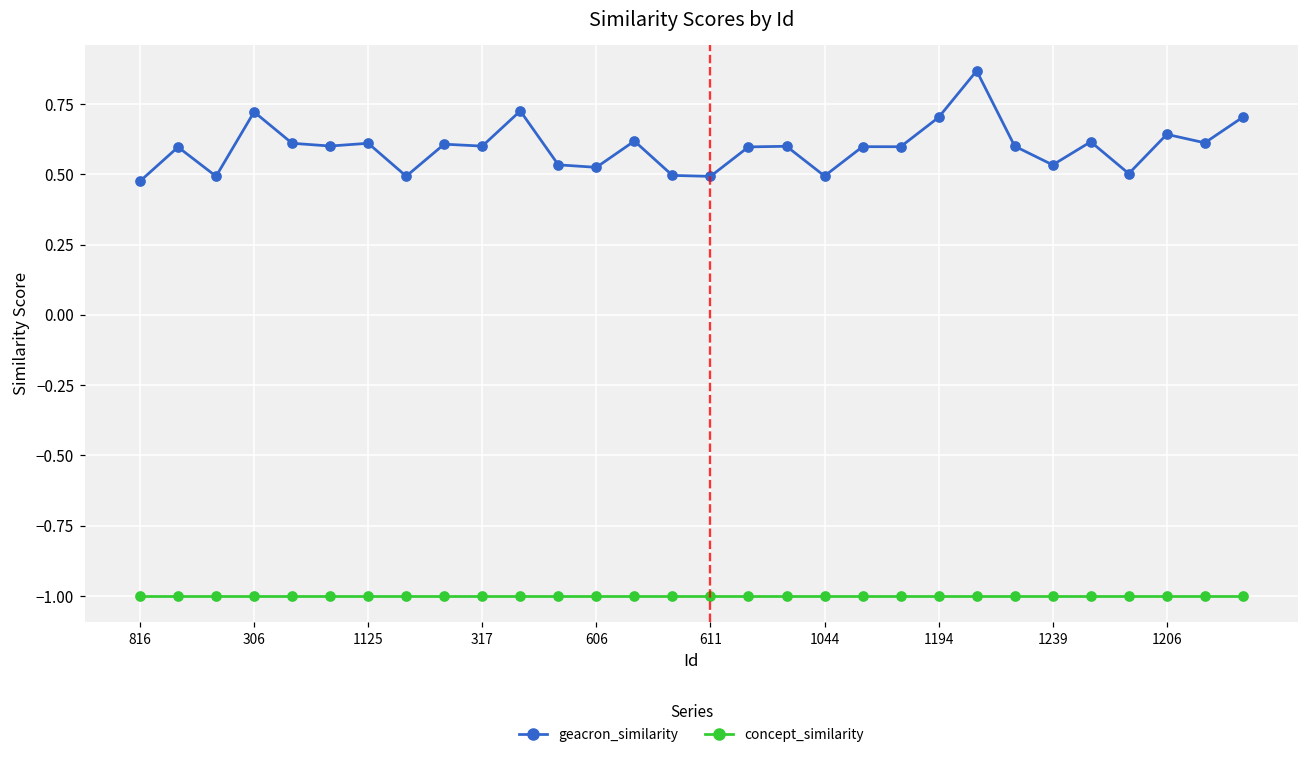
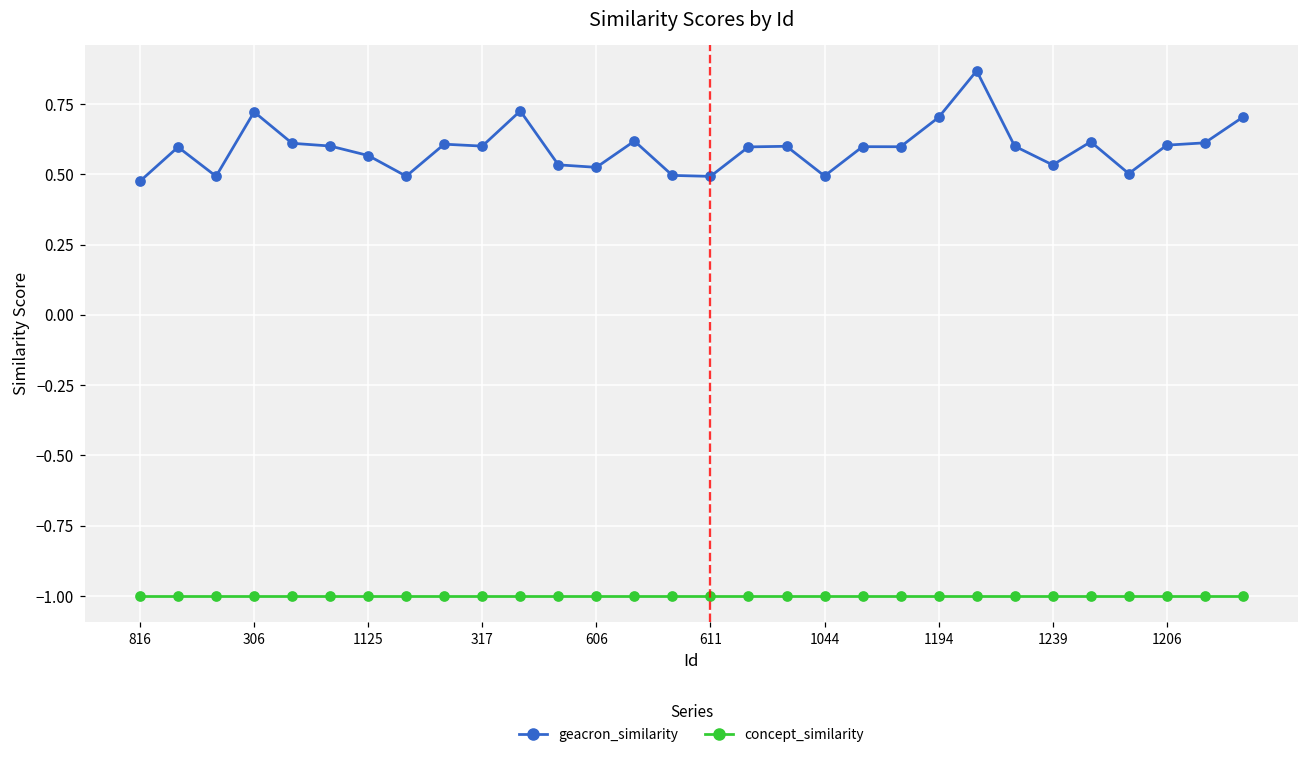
geacron_similarity, 1125: 0.61 -> 0.57
geacron_similarity, 1206: 0.64 -> 0.60
